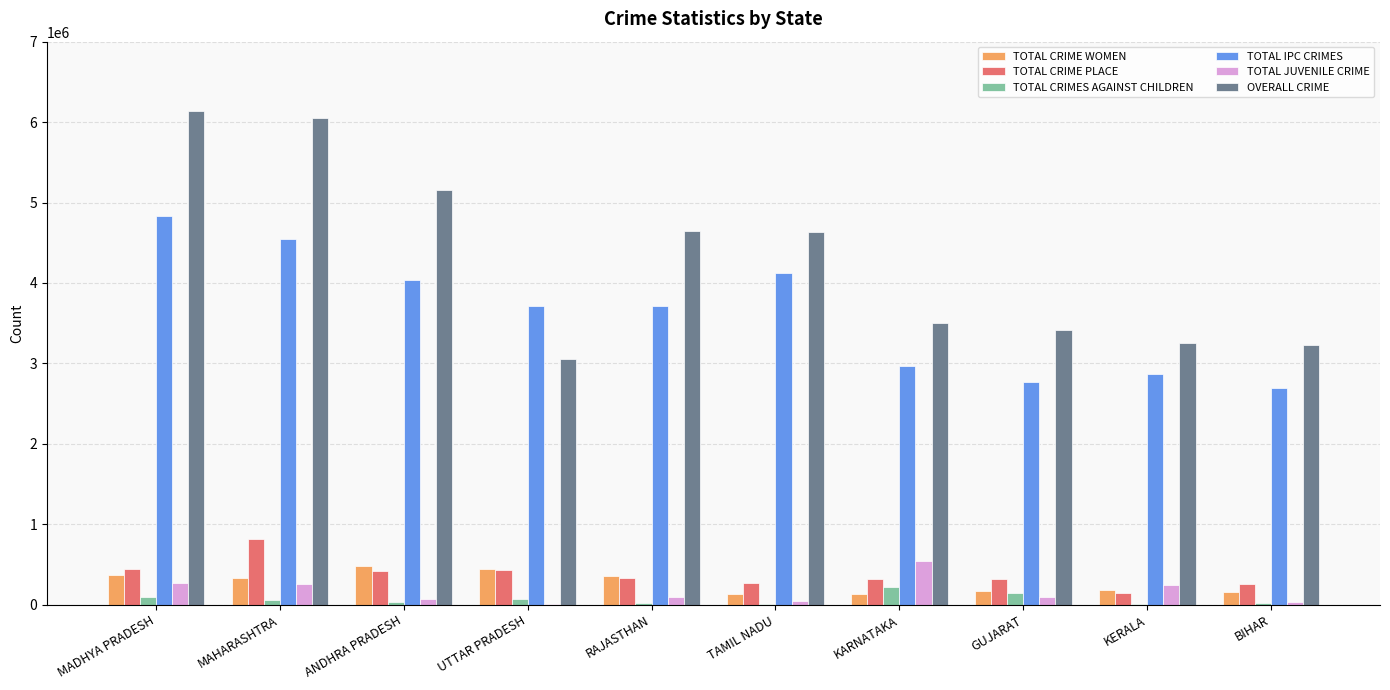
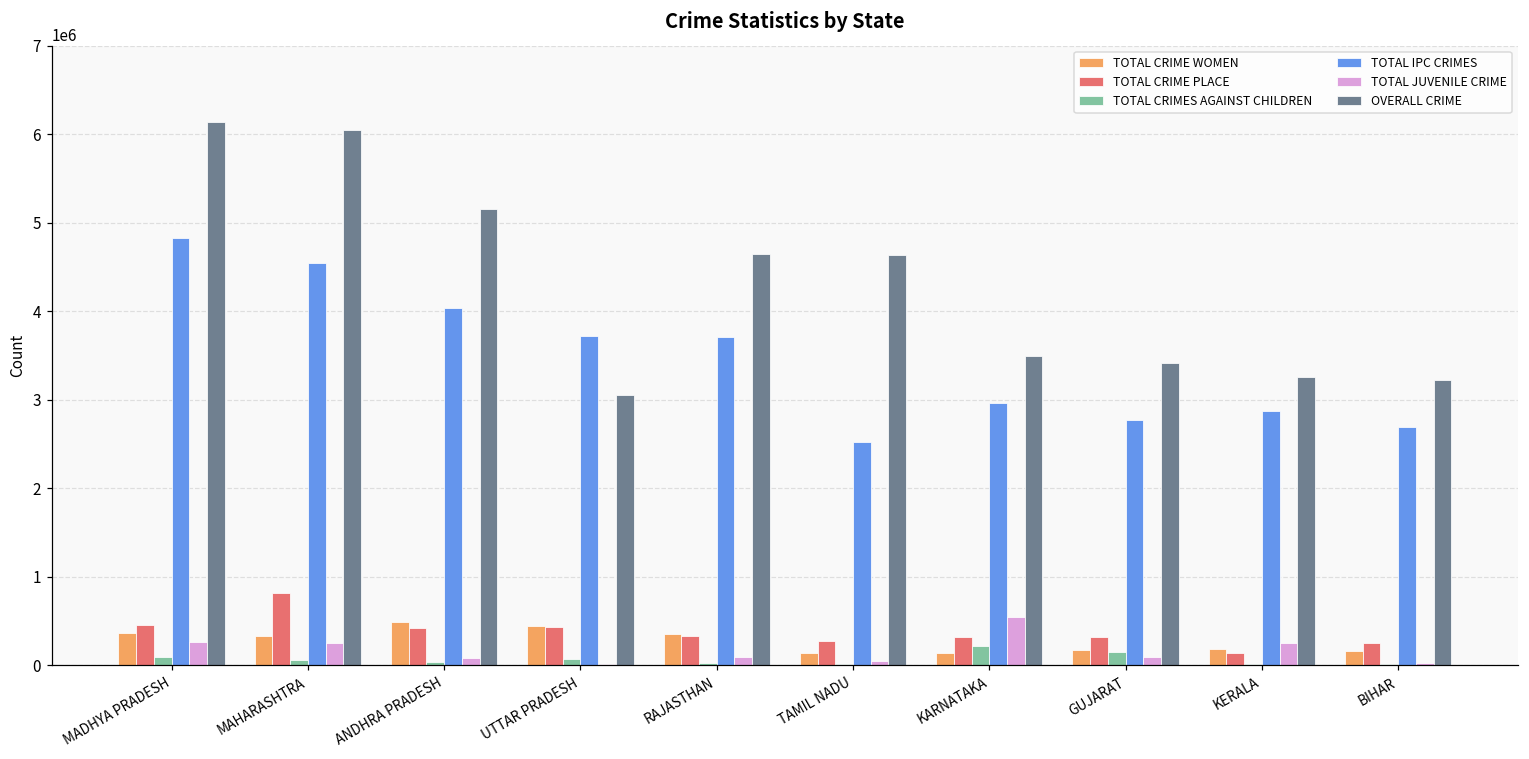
TOTAL IPC CRIMES, TAMIL NADU: 4100000 -> 2500000
